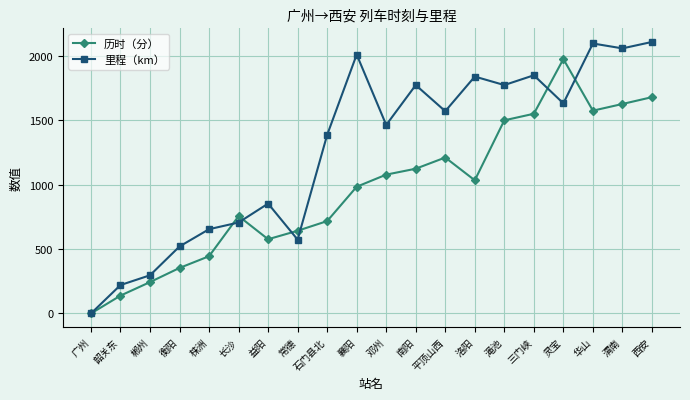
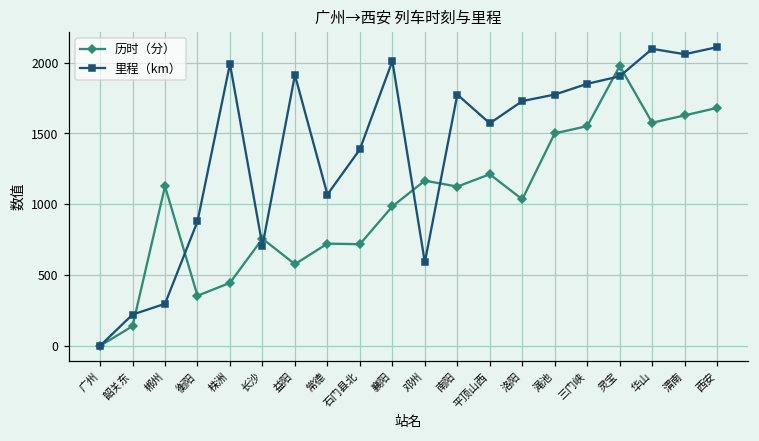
历时（分）, 郴州: 240 -> 1130
里程（km）, 衡阳: 520 -> 880
里程（km）, 株洲: 660 -> 1990
里程（km）, 益阳: 850 -> 1910
历时（分）, 常德: 640 -> 720
里程（km）, 常德: 570 -> 1070
历时（分）, 邓州: 1080 -> 1170
里程（km）, 邓州: 1470 -> 590
里程（km）, 洛阳: 1840 -> 1730
里程（km）, 灵宝: 1630 -> 1900
